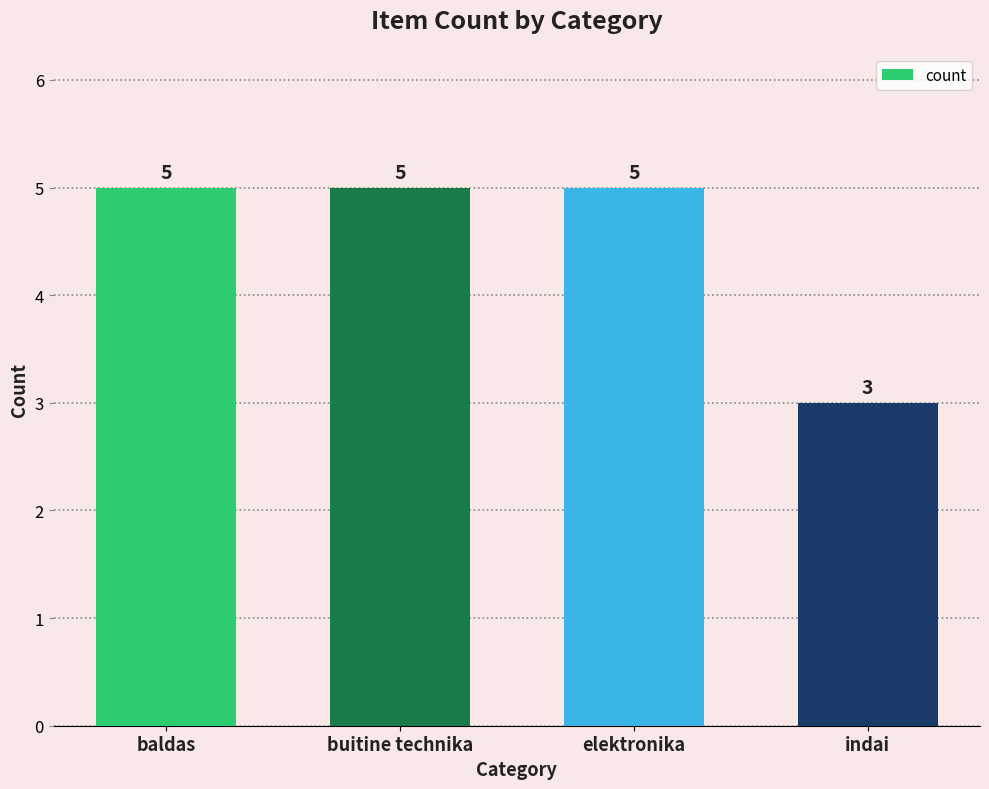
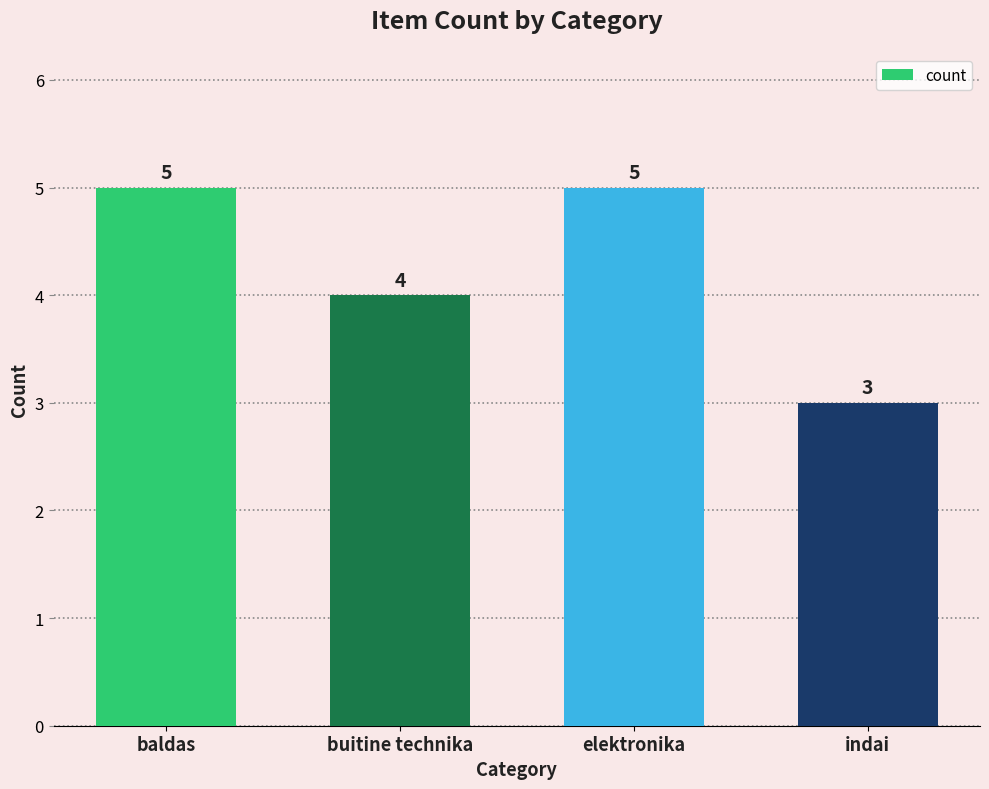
buitine technika: 5 -> 4
